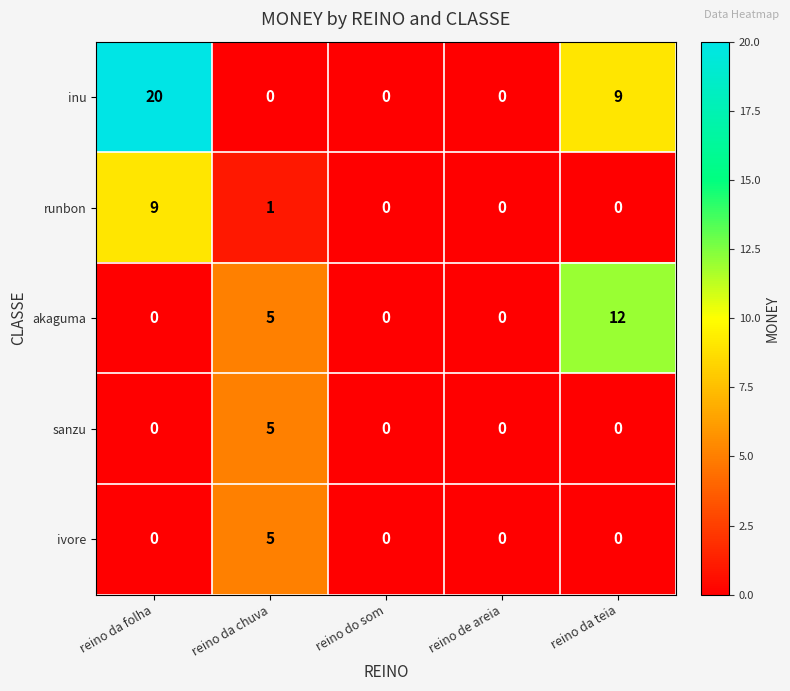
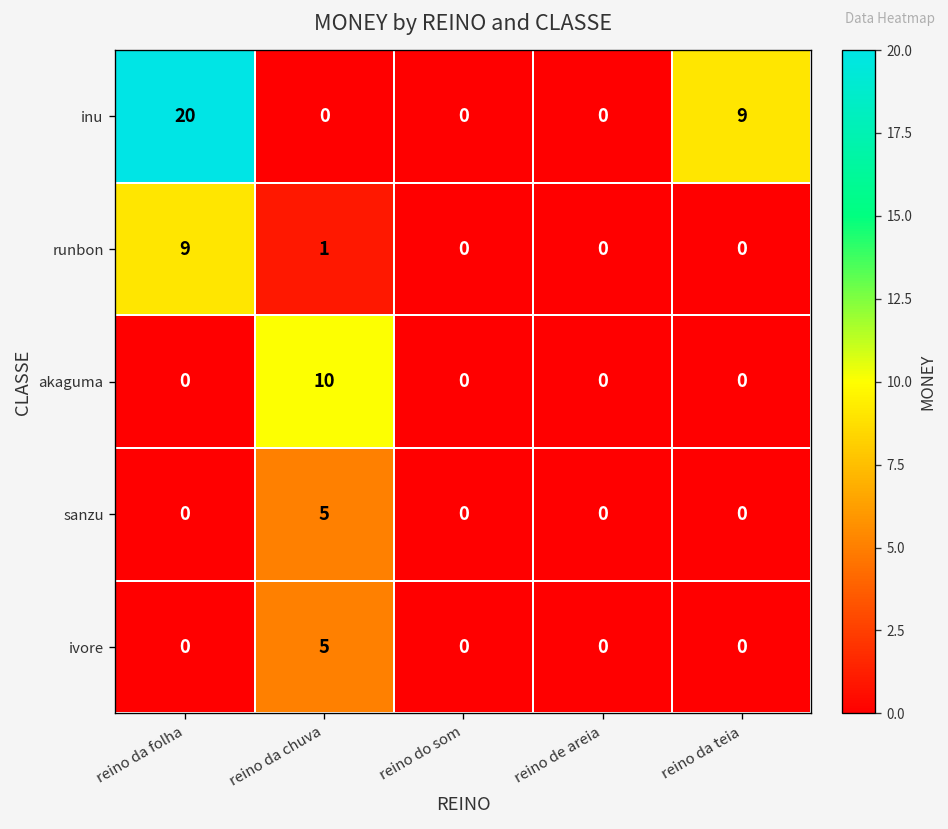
akaguma, reino da chuva: 5 -> 10
akaguma, reino da teia: 12 -> 0
